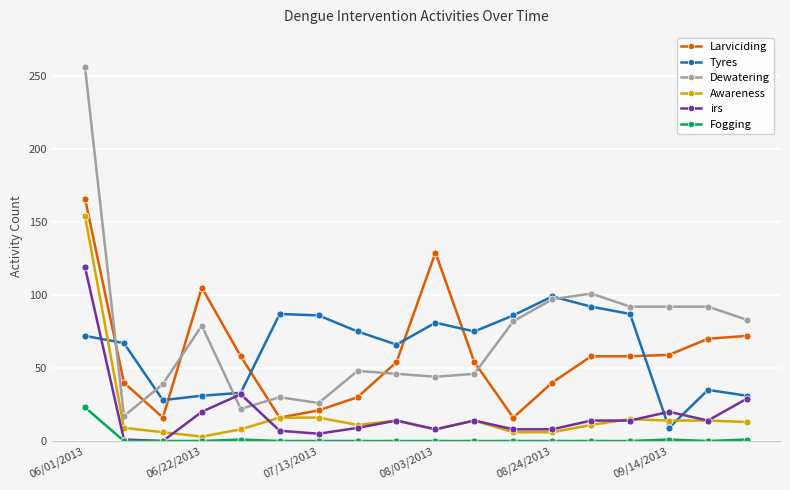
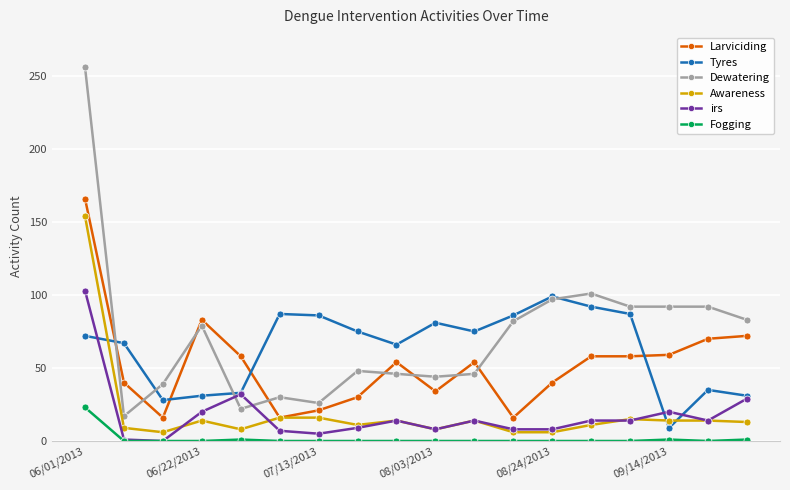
irs, 06/01/2013: 119 -> 103
Larviciding, 06/22/2013: 105 -> 83
Awareness, 06/22/2013: 3 -> 14
Larviciding, 08/03/2013: 129 -> 34
